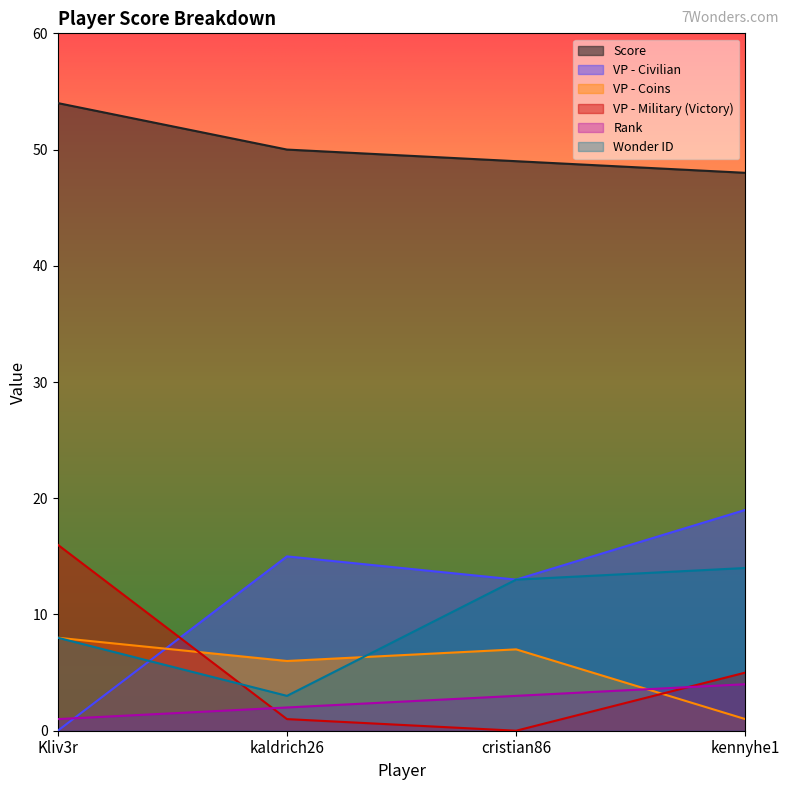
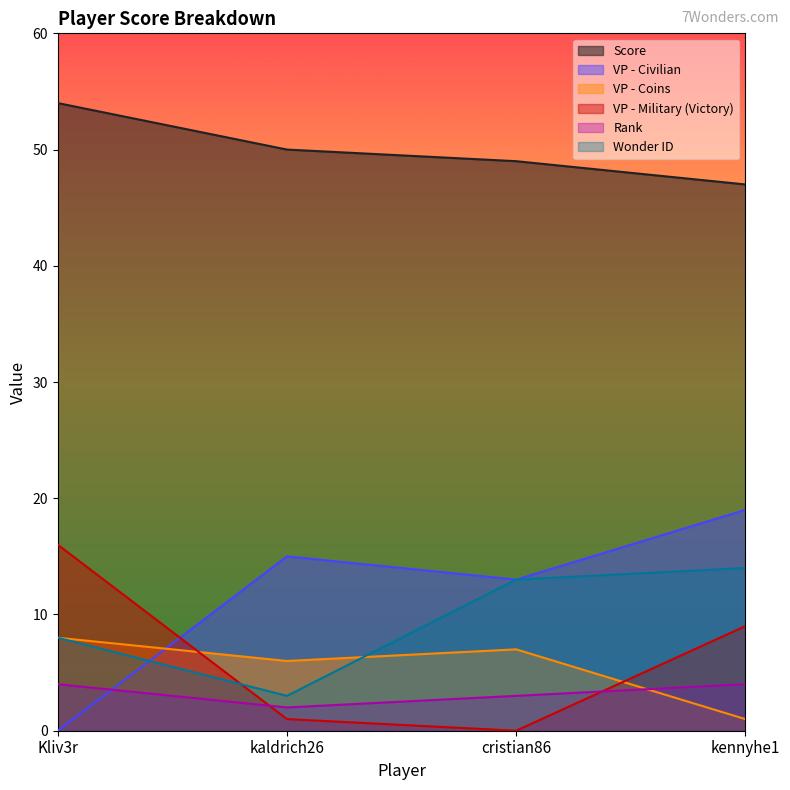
Rank, Kliv3r: 1 -> 4
Score, kennyhe1: 48 -> 47
VP - Military (Victory), kennyhe1: 5 -> 9
